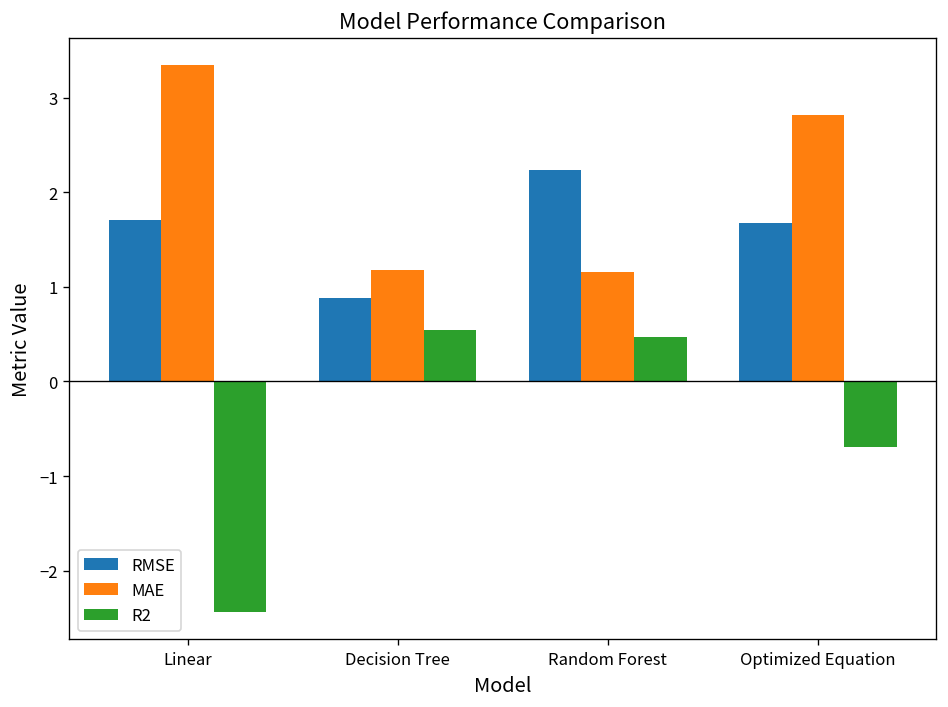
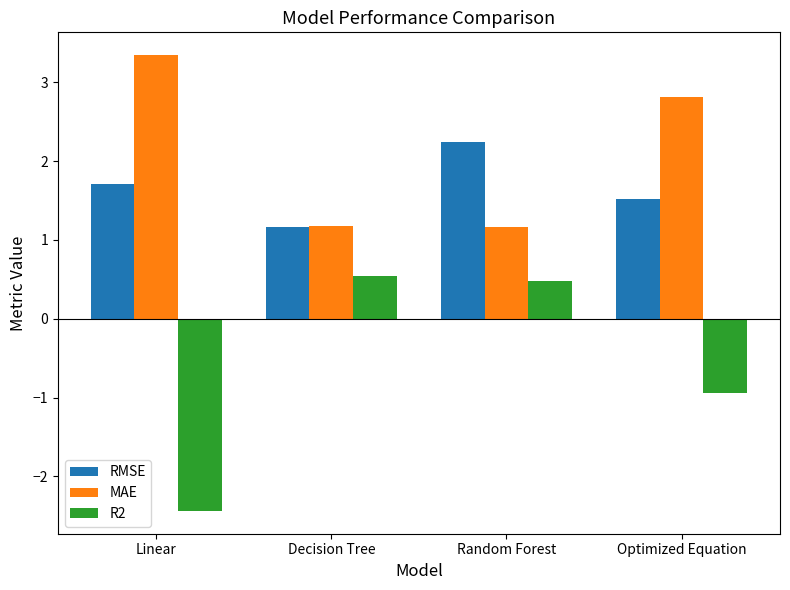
RMSE, Decision Tree: 0.9 -> 1.2
RMSE, Optimized Equation: 1.7 -> 1.5
R2, Optimized Equation: -0.7 -> -0.9
